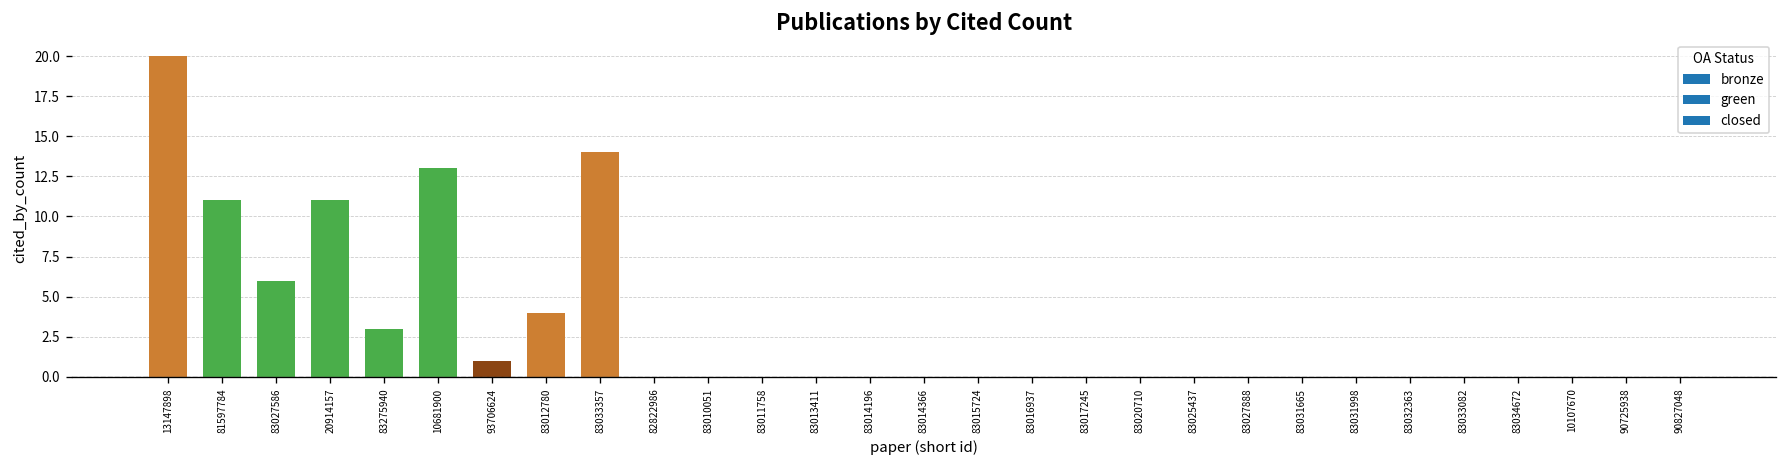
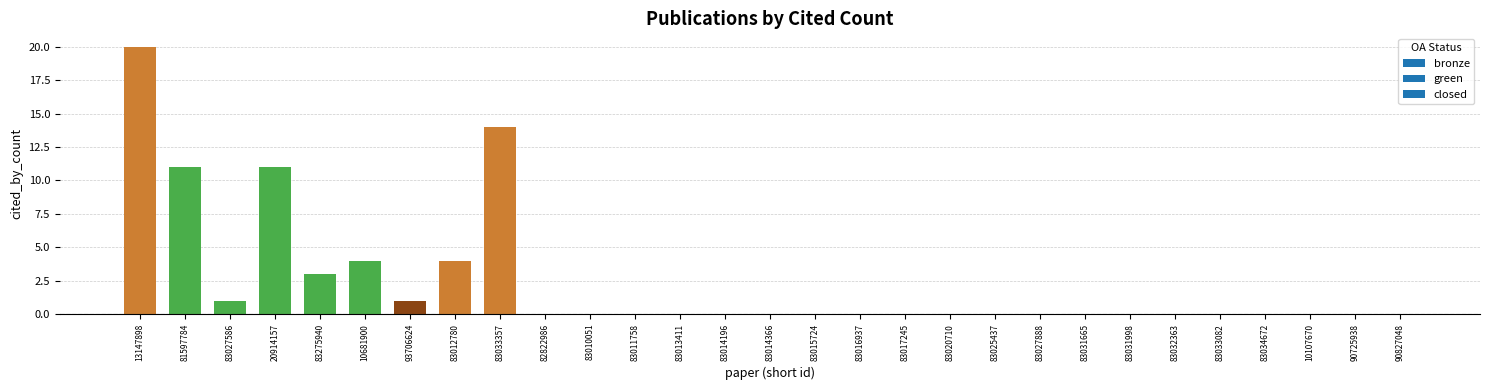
83027586: 6 -> 1
10681900: 13 -> 4
